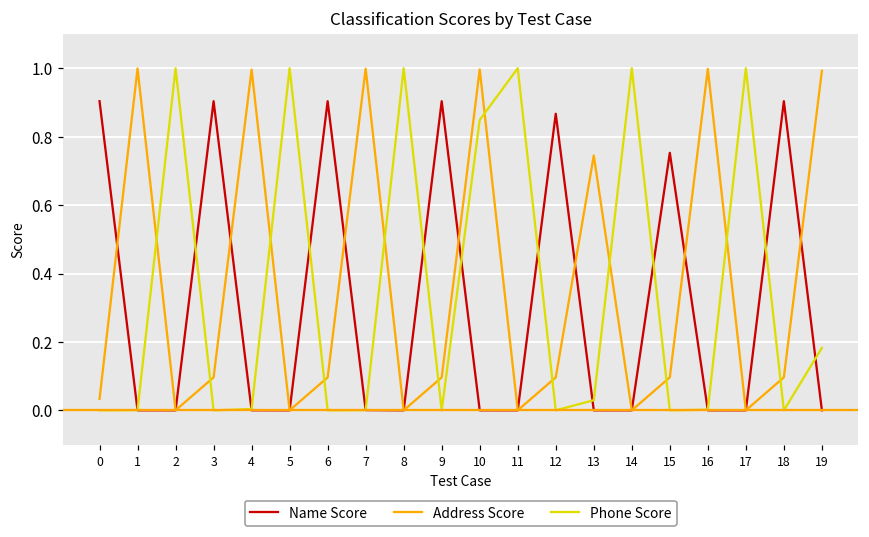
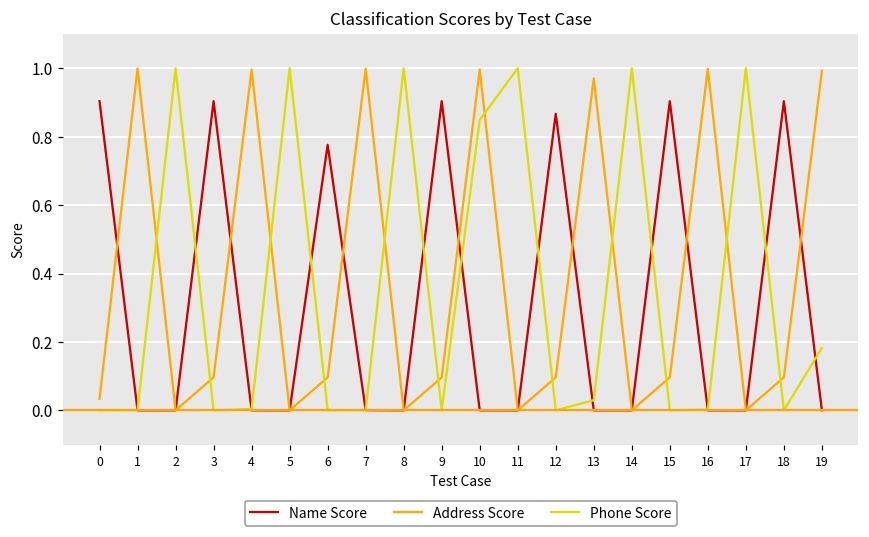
Name Score, 6: 0.90 -> 0.78
Address Score, 13: 0.74 -> 0.97
Name Score, 15: 0.75 -> 0.90
